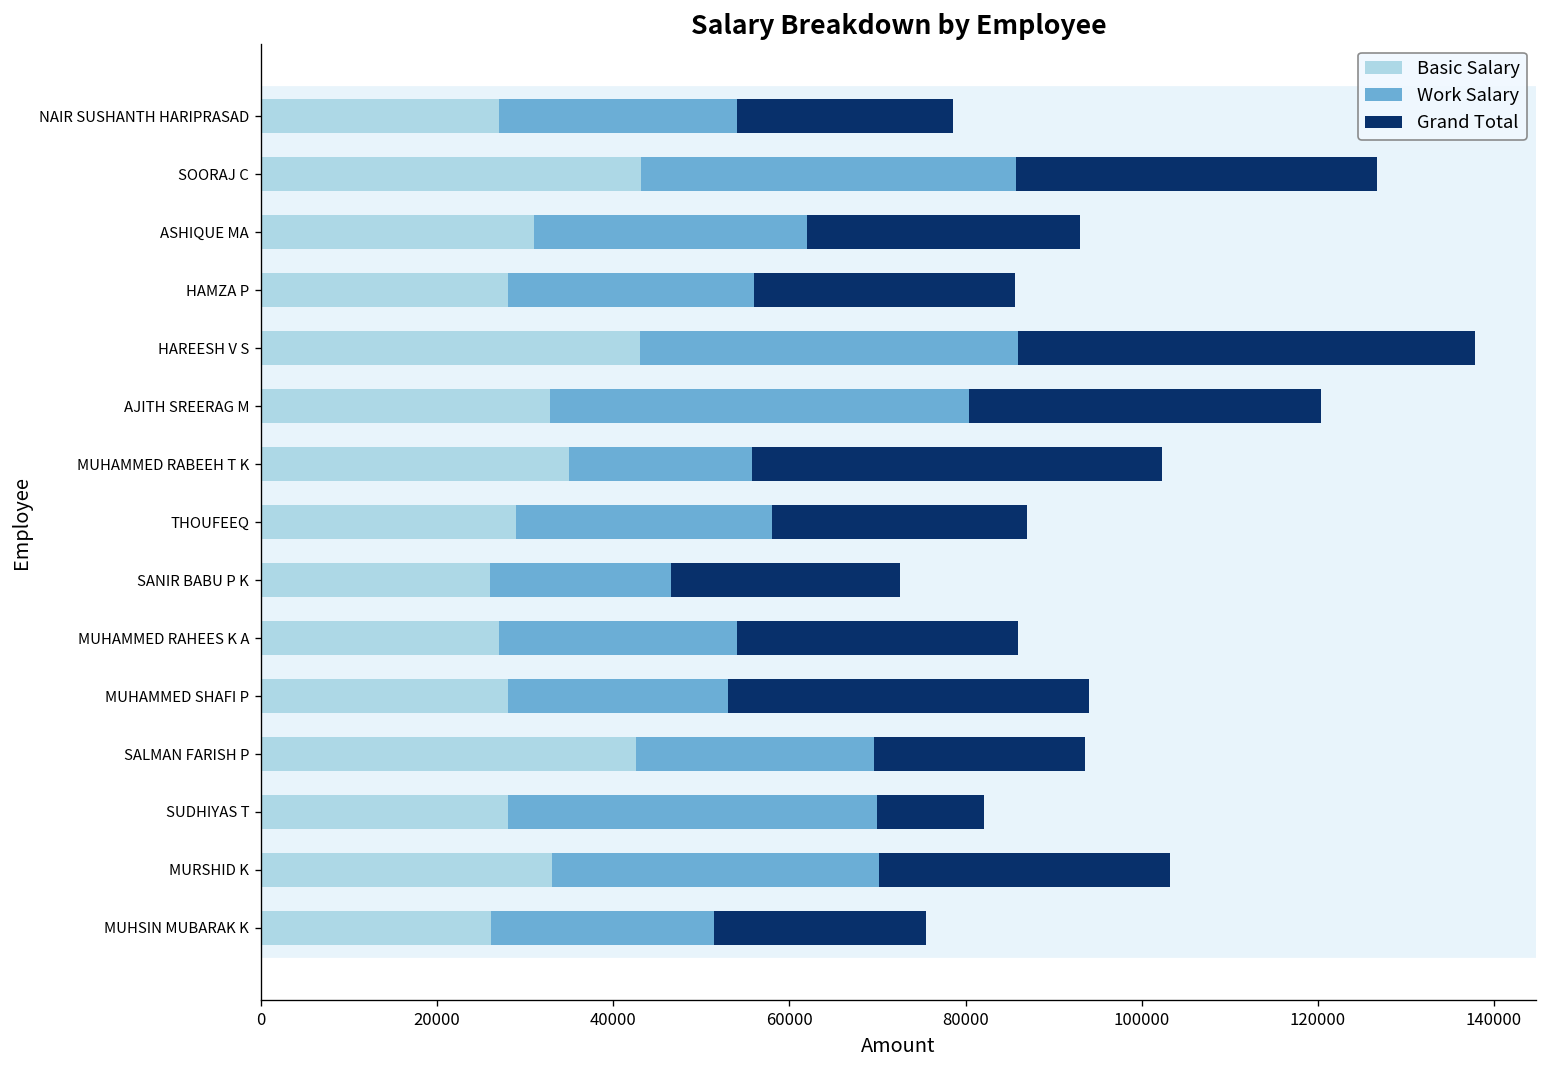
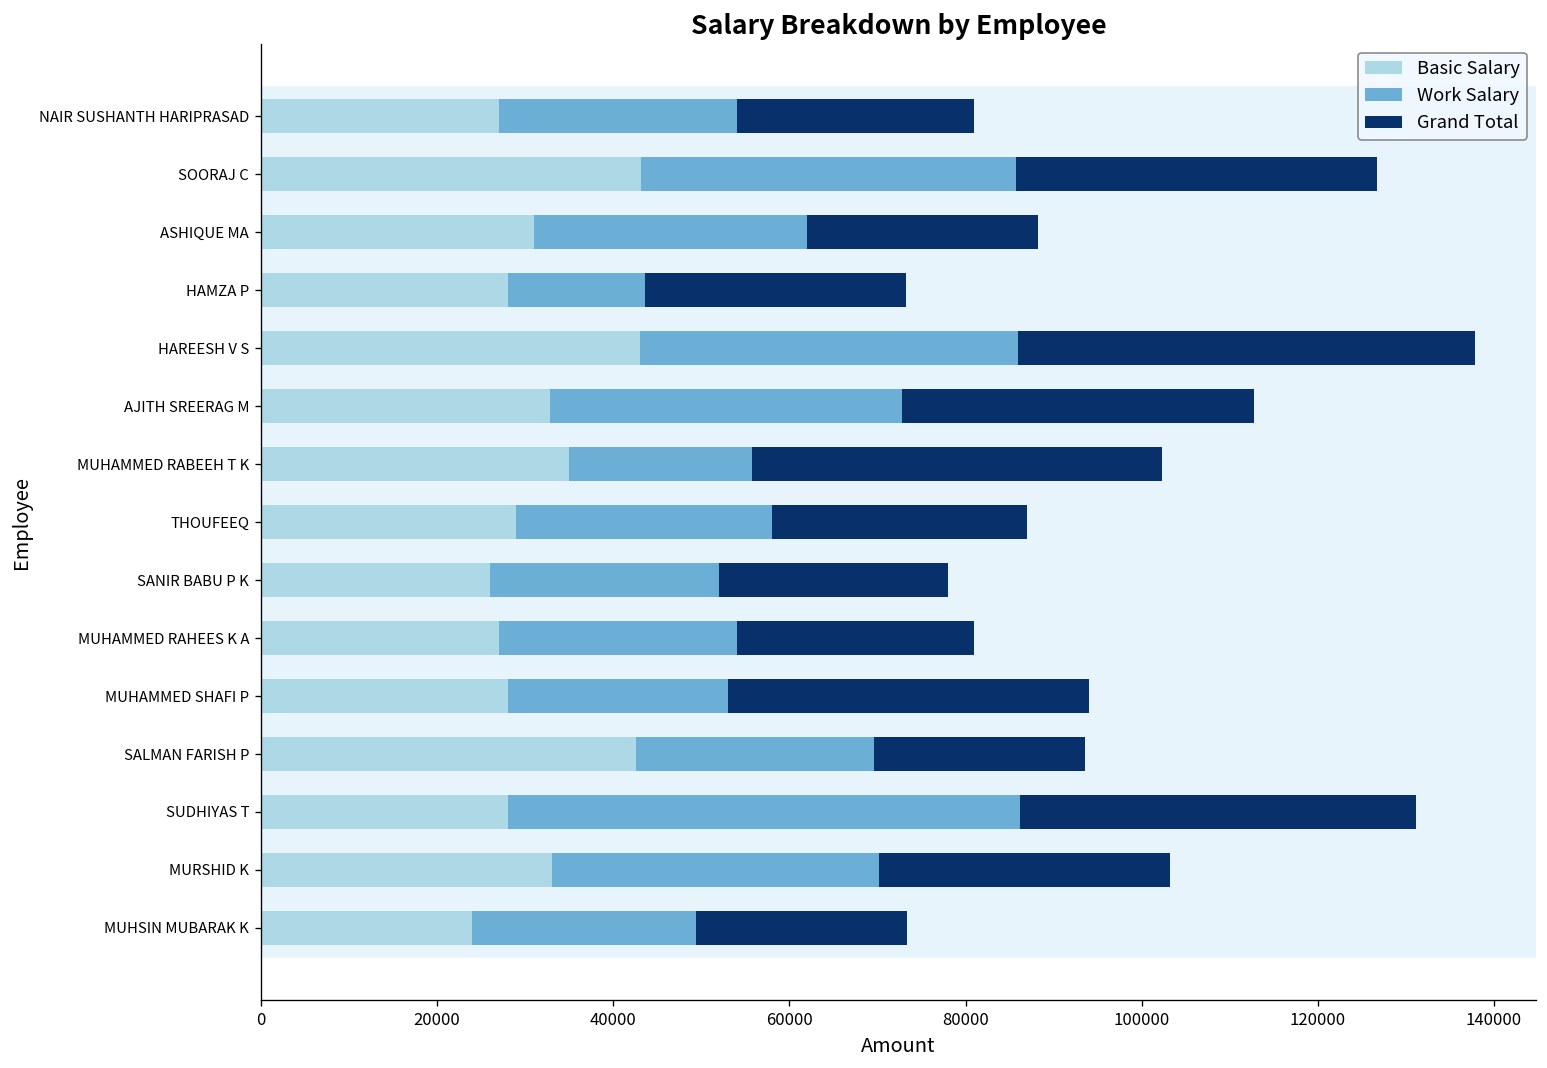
Grand Total, NAIR SUSHANTH HARIPRASAD: 25000 -> 27000
Grand Total, ASHIQUE MA: 31000 -> 26000
Work Salary, HAMZA P: 28000 -> 16000
Work Salary, AJITH SREERAG M: 48000 -> 40000
Work Salary, SANIR BABU P K: 21000 -> 26000
Grand Total, MUHAMMED RAHEES K A: 32000 -> 27000
Work Salary, SUDHIYAS T: 42000 -> 58000
Grand Total, SUDHIYAS T: 12000 -> 45000
Basic Salary, MUHSIN MUBARAK K: 26000 -> 24000
